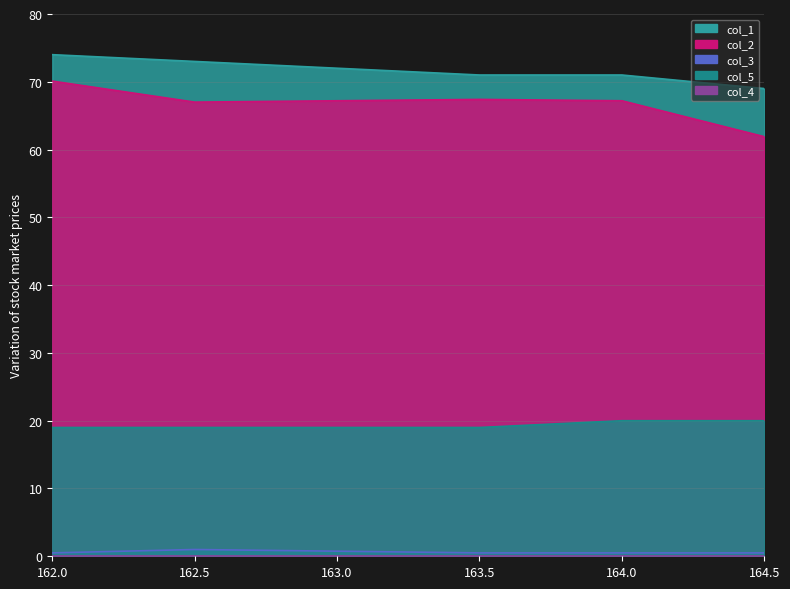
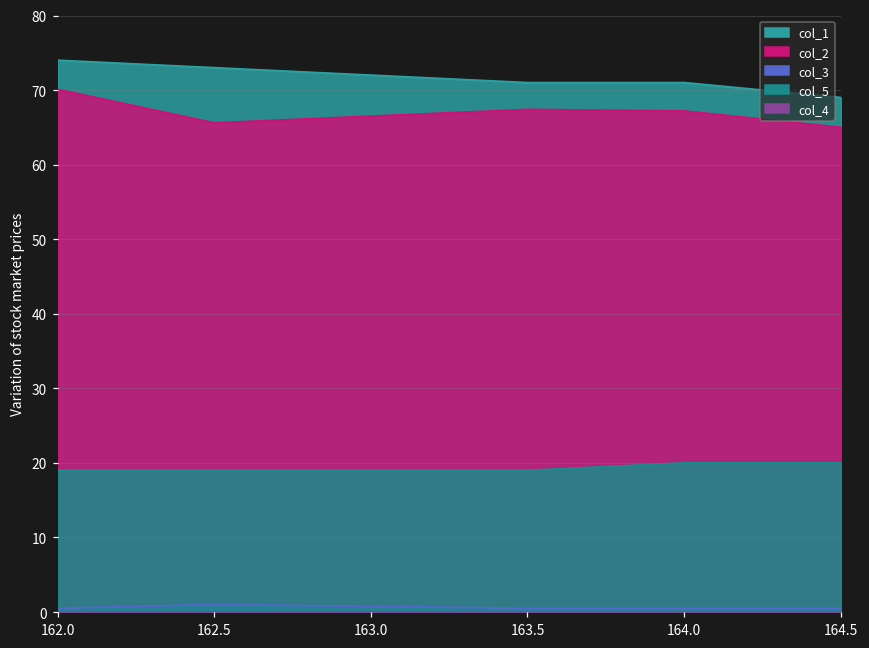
col_2, 162.5: 67 -> 66
col_2, 164.5: 62 -> 65
